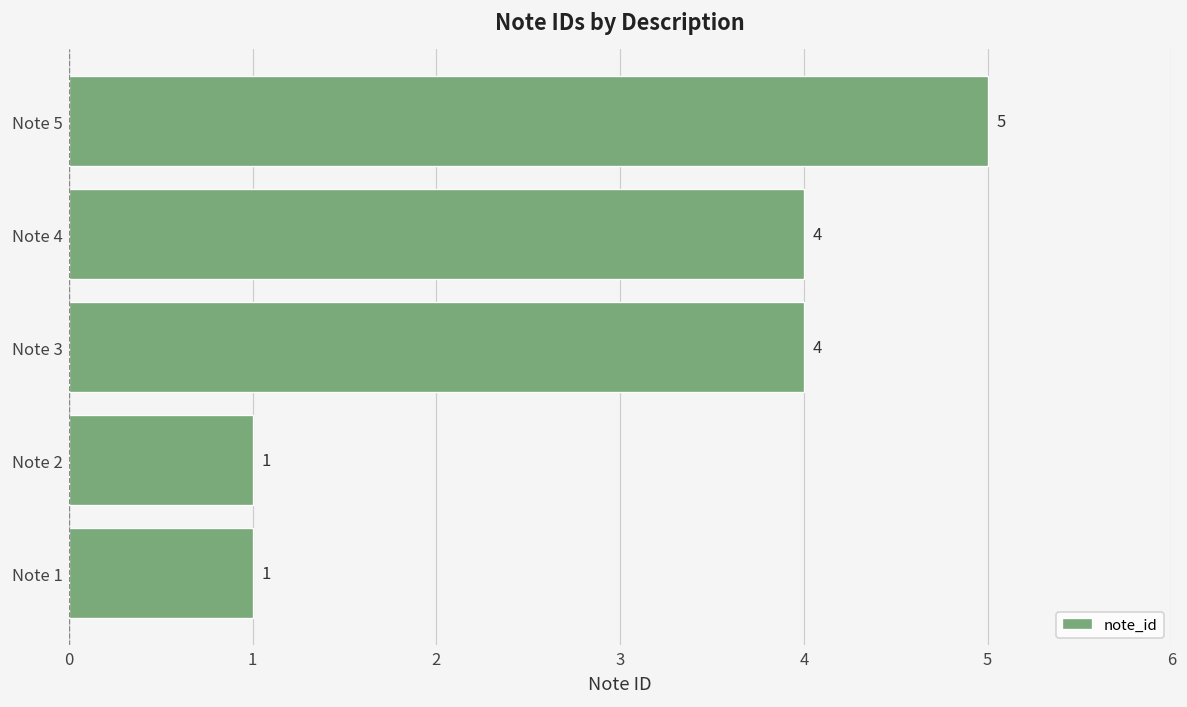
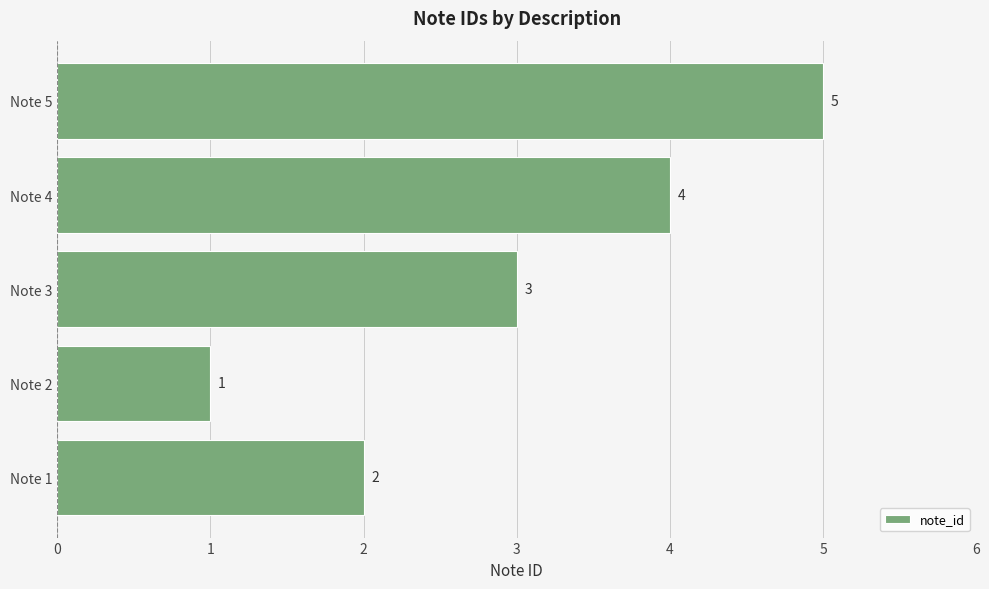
Note 3: 4 -> 3
Note 1: 1 -> 2
